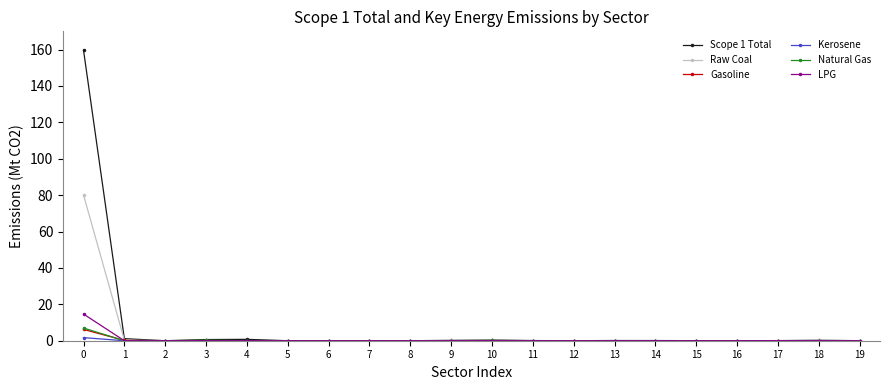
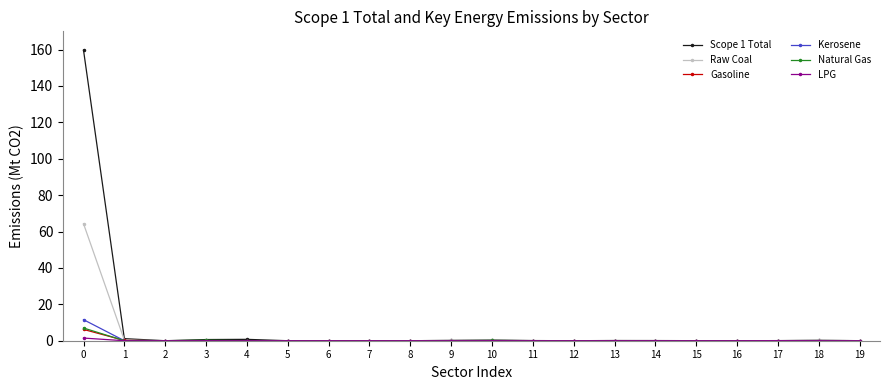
Raw Coal, 0: 80 -> 64
Kerosene, 0: 2 -> 12
LPG, 0: 15 -> 1
